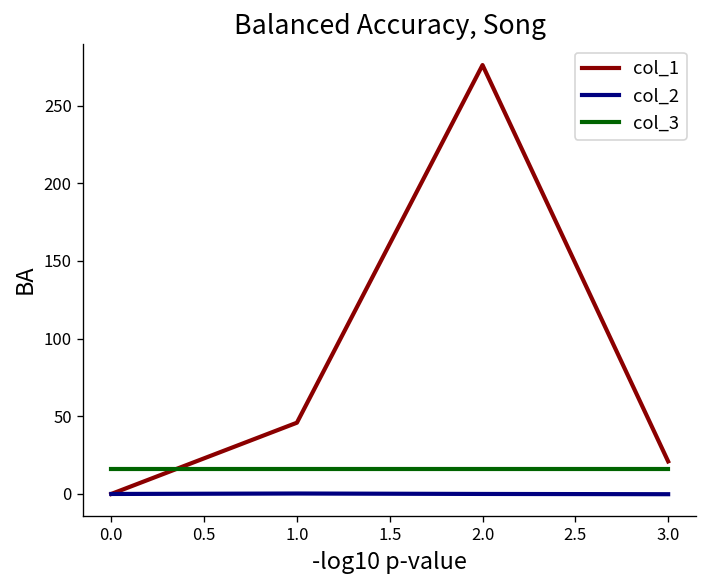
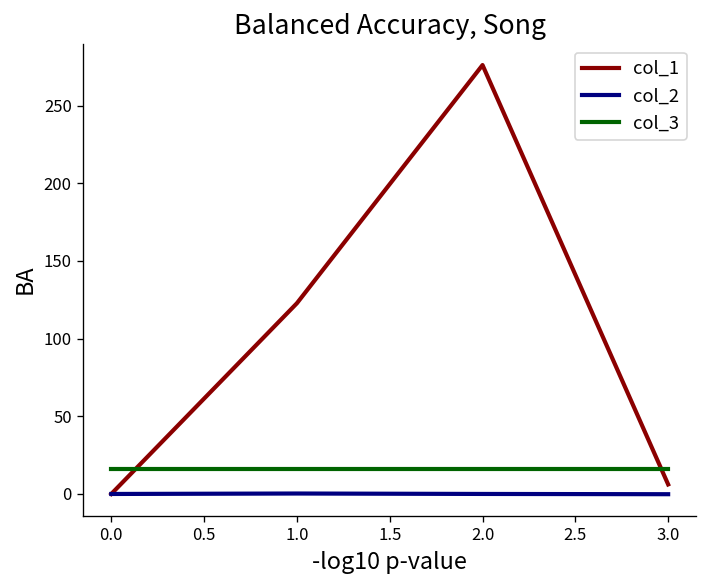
col_1, 1.0: 46 -> 123
col_1, 3.0: 21 -> 6
